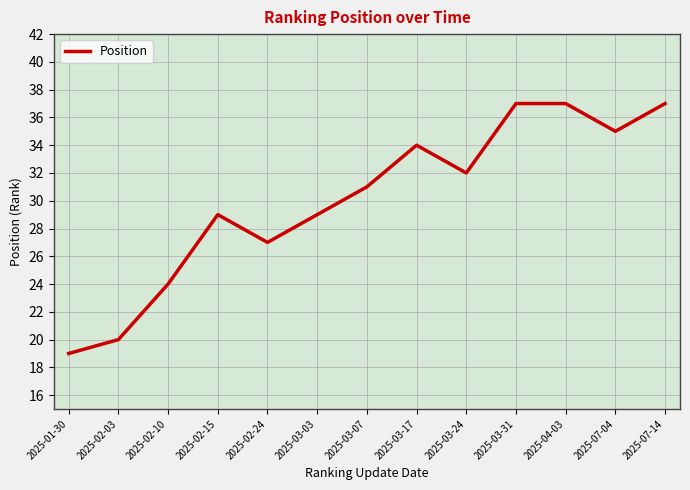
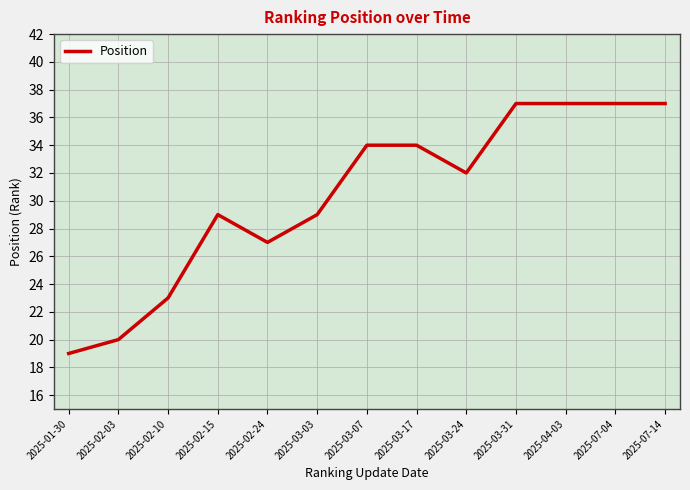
2025-02-10: 24 -> 23
2025-03-07: 31 -> 34
2025-07-04: 35 -> 37
